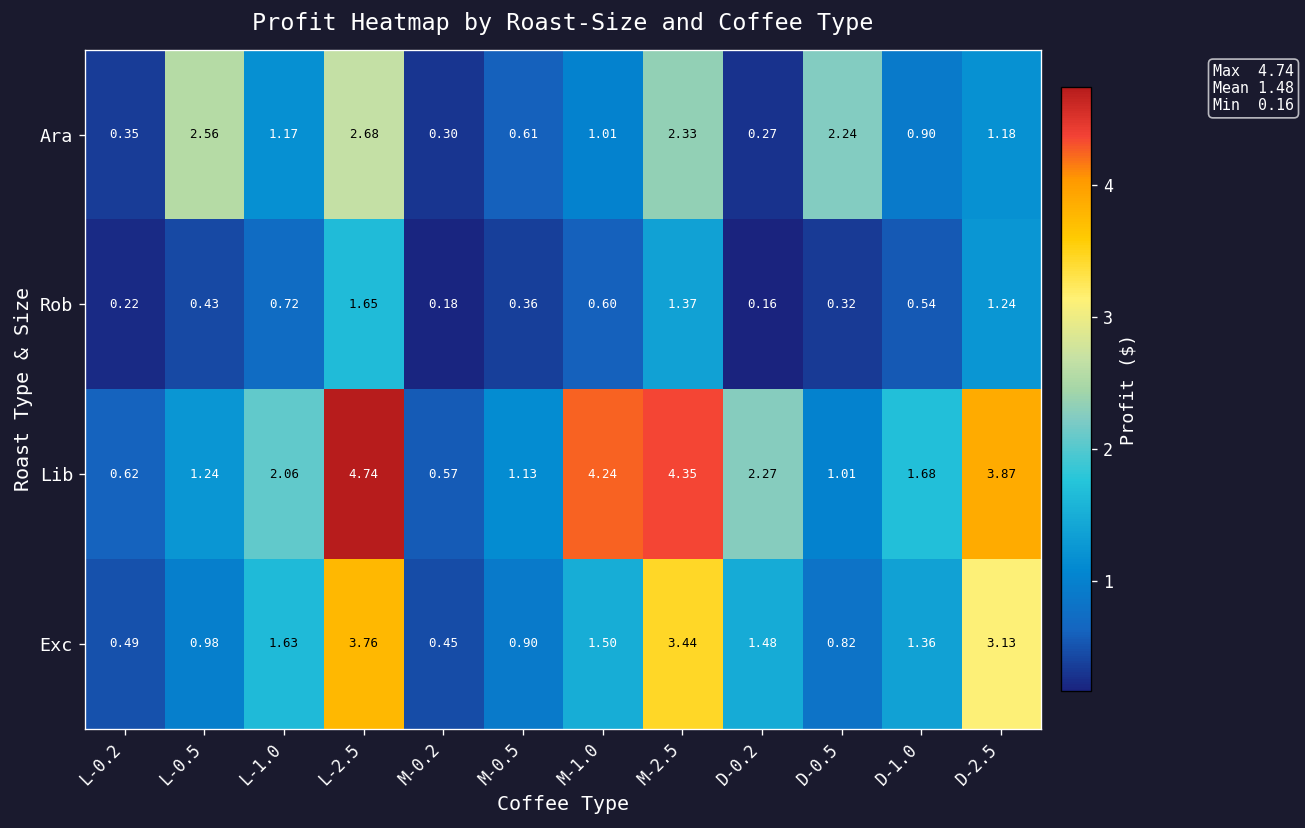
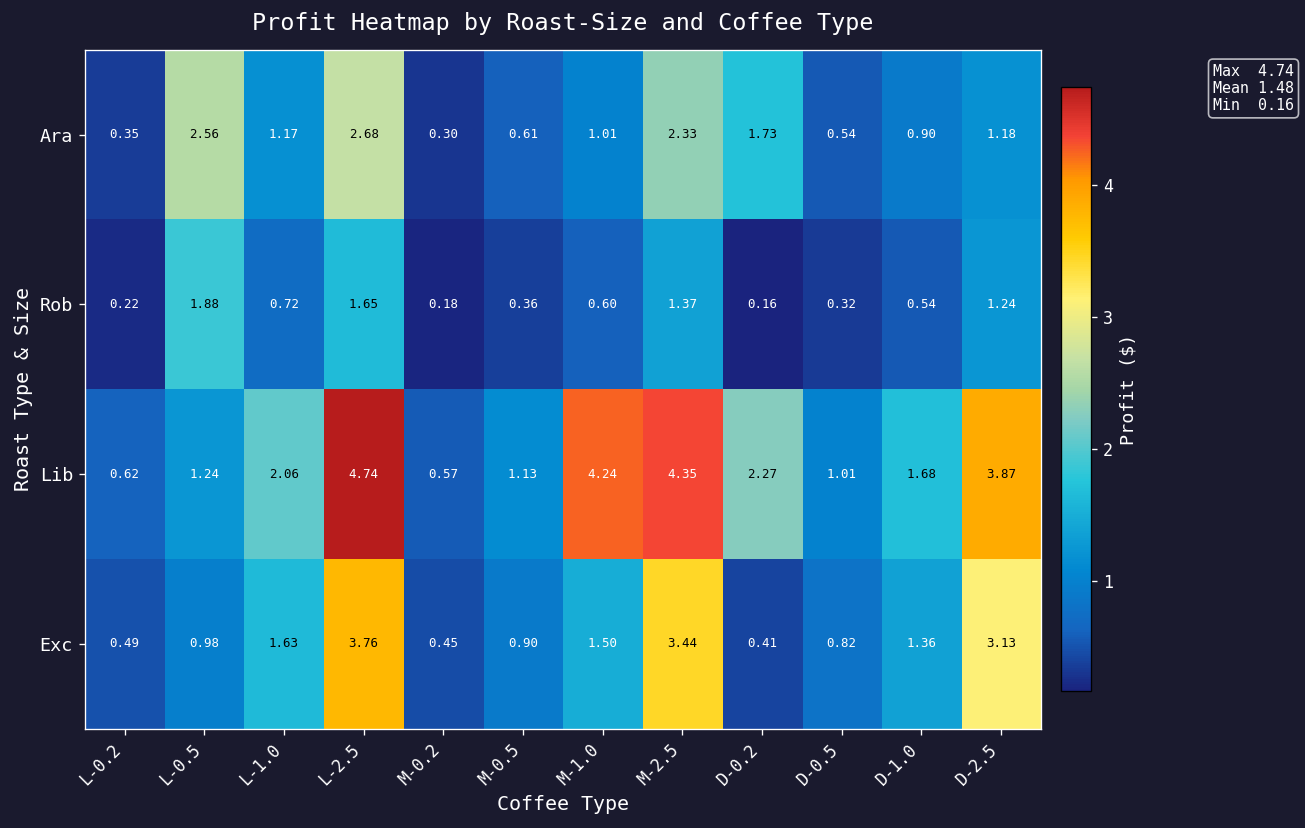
Ara, D-0.2: 0.27 -> 1.73
Ara, D-0.5: 2.24 -> 0.54
Rob, L-0.5: 0.43 -> 1.88
Exc, D-0.2: 1.48 -> 0.41
